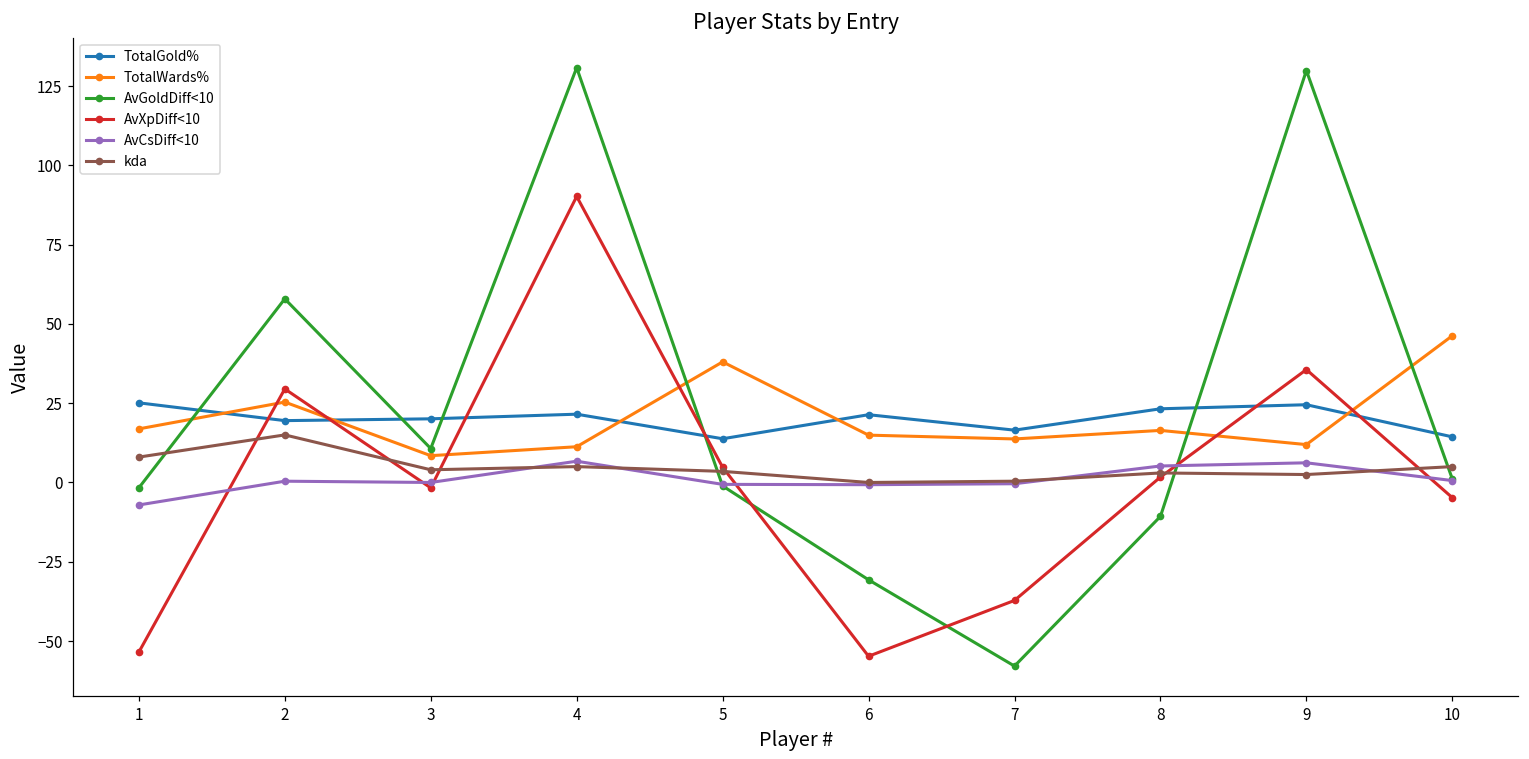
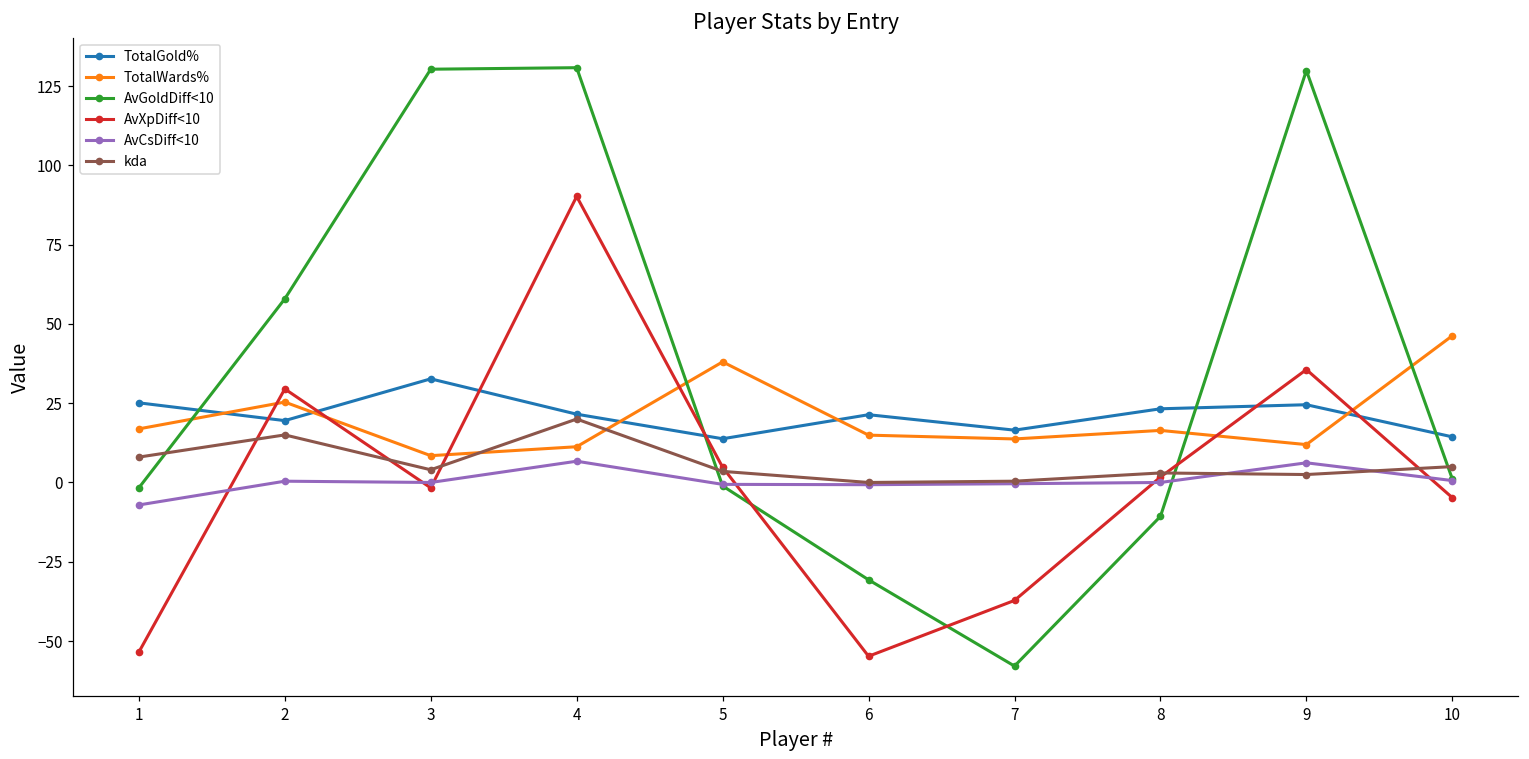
TotalGold%, 3: 20 -> 33
AvGoldDiff<10, 3: 11 -> 130
kda, 4: 5 -> 20
AvCsDiff<10, 8: 5 -> 0
